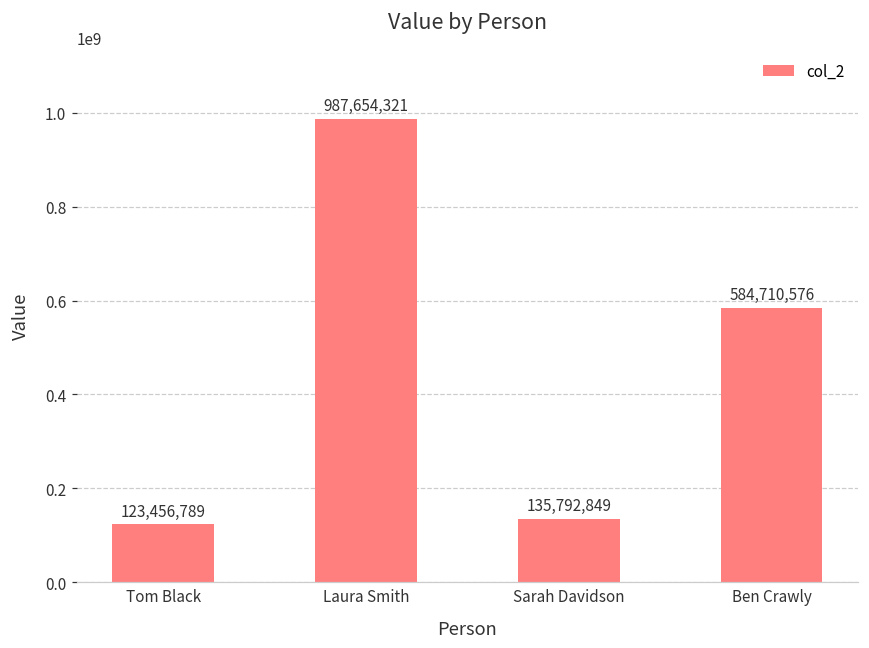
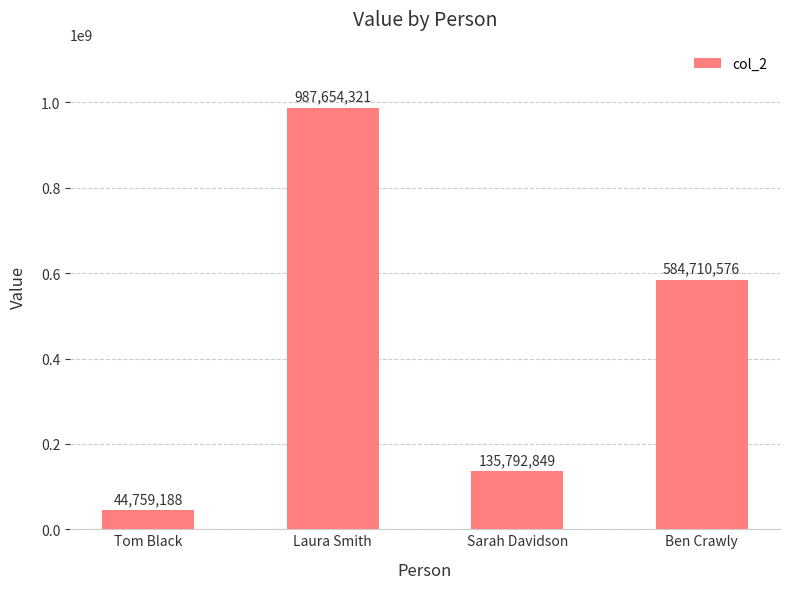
Tom Black: 123,456,789 -> 44,759,188
